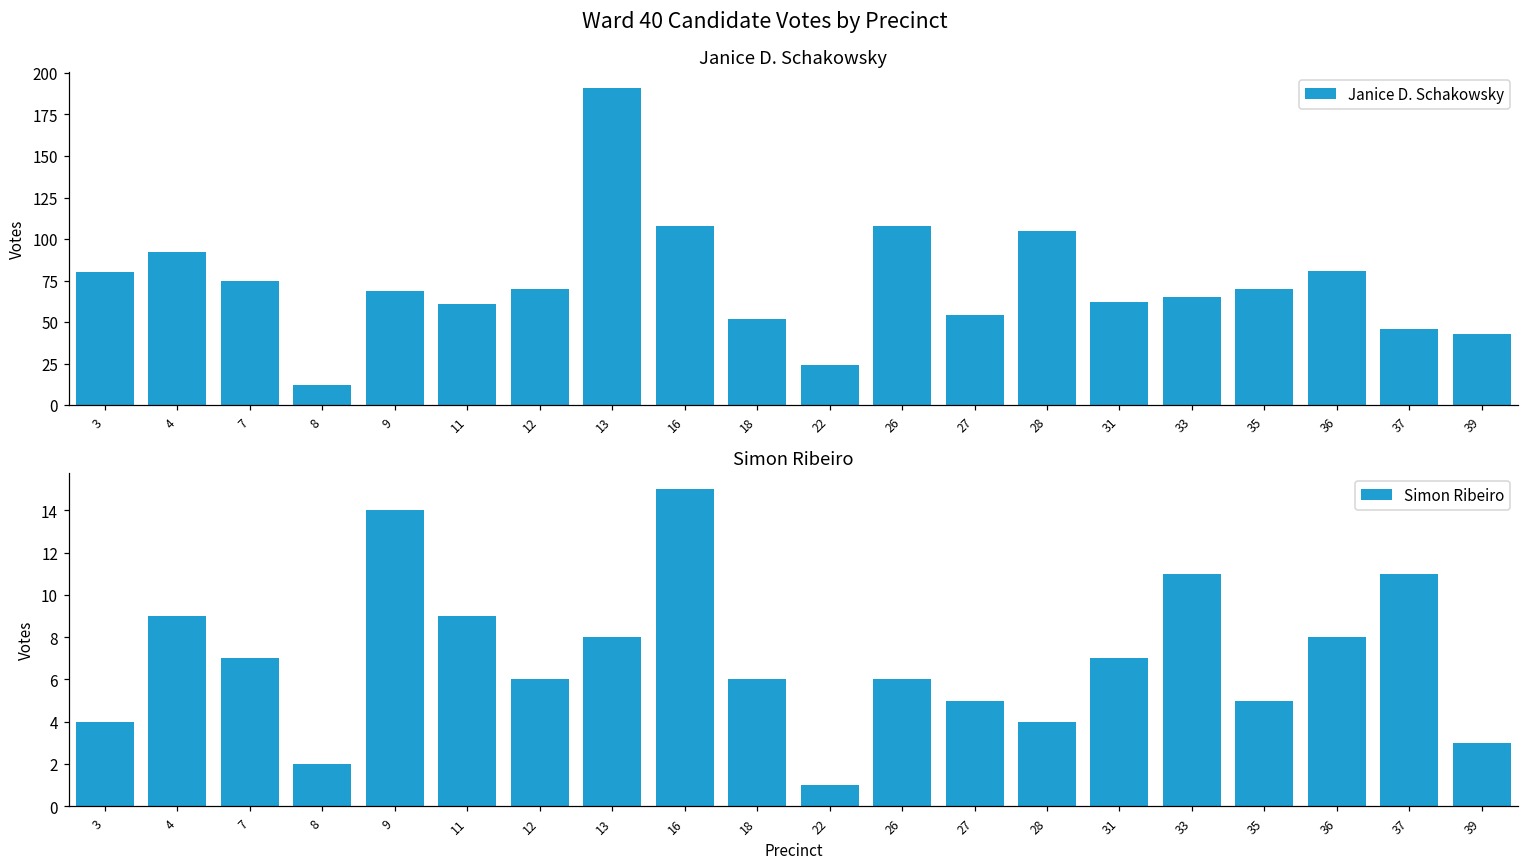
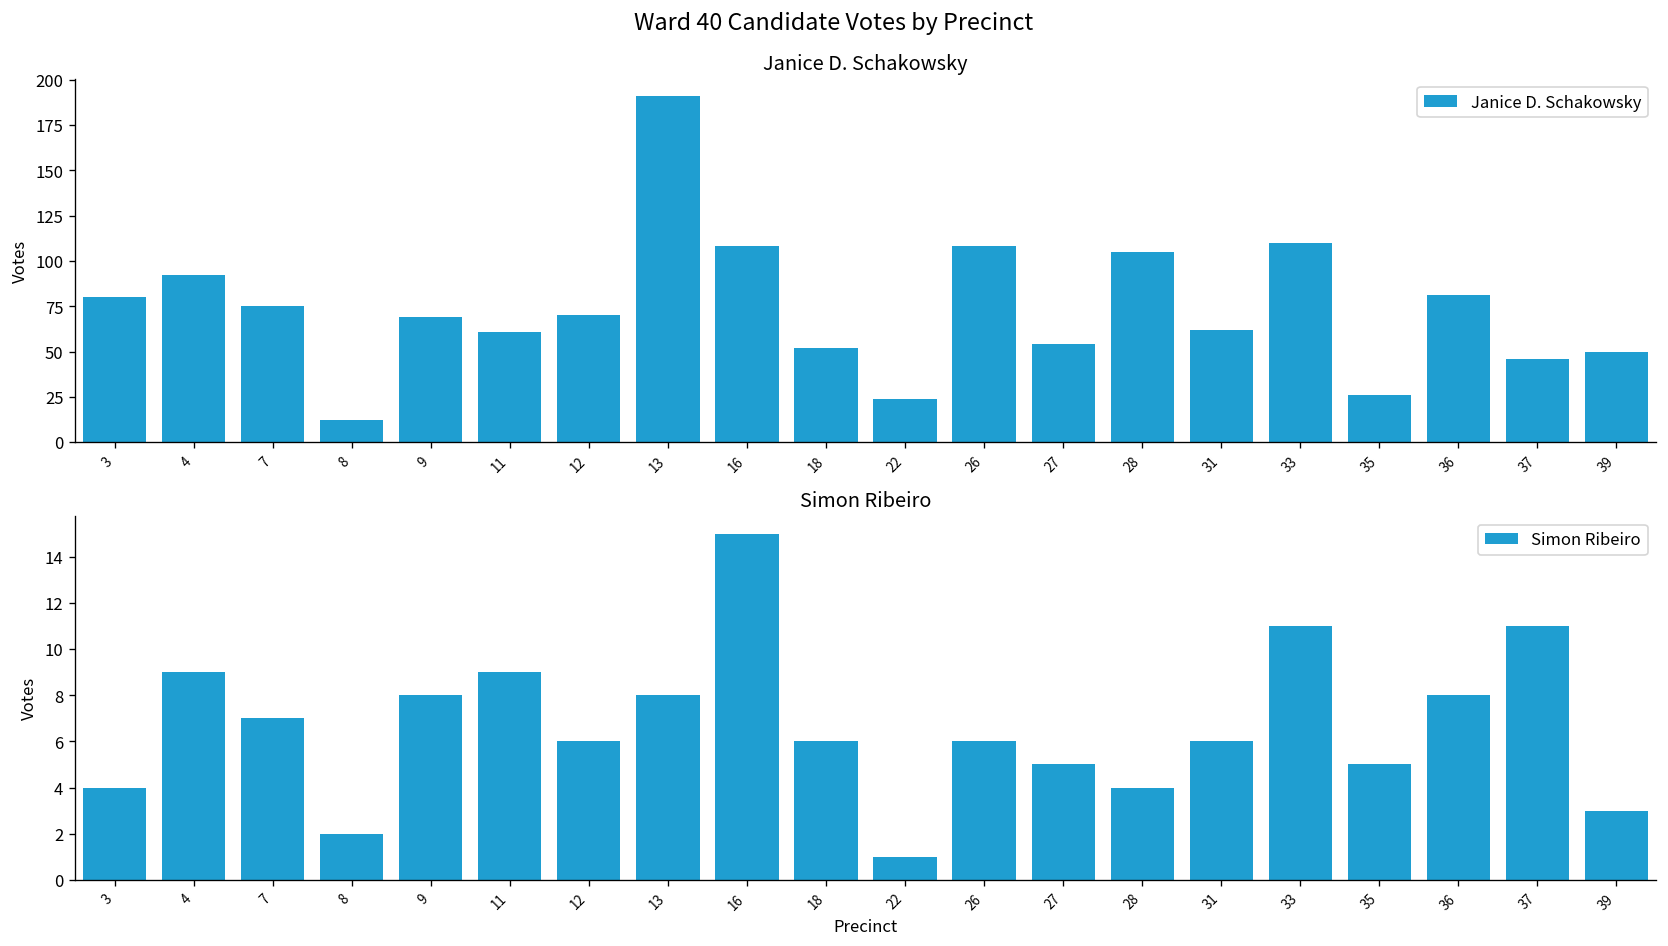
Janice D. Schakowsky, 33: 65 -> 110
Janice D. Schakowsky, 35: 70 -> 26
Janice D. Schakowsky, 39: 43 -> 50
Simon Ribeiro, 9: 14 -> 8
Simon Ribeiro, 31: 7 -> 6
